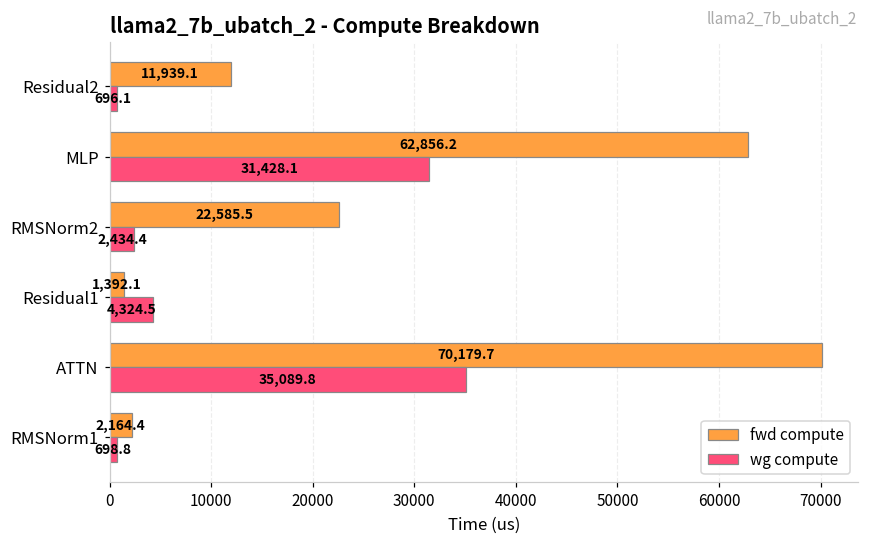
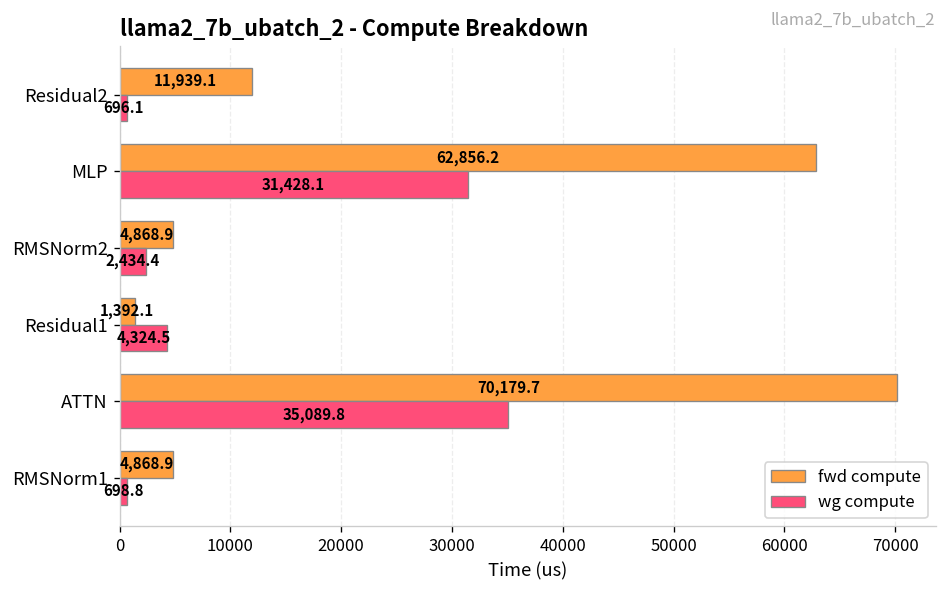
fwd compute, RMSNorm2: 22,585.5 -> 4,868.9
fwd compute, RMSNorm1: 2,164.4 -> 4,868.9
